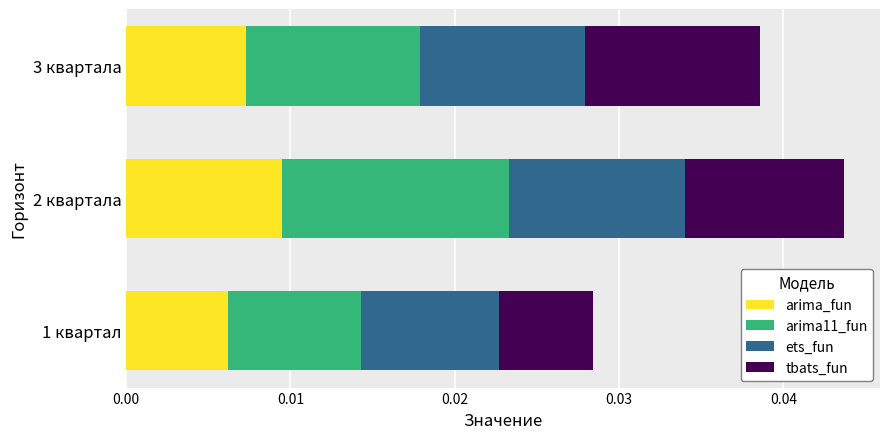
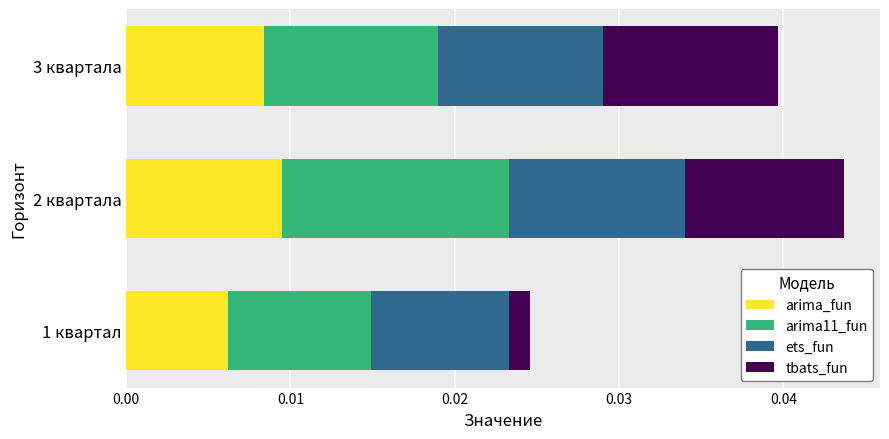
arima_fun, 3 квартала: 0.0073 -> 0.0084
arima11_fun, 1 квартал: 0.0081 -> 0.0087
tbats_fun, 1 квартал: 0.0057 -> 0.0013
